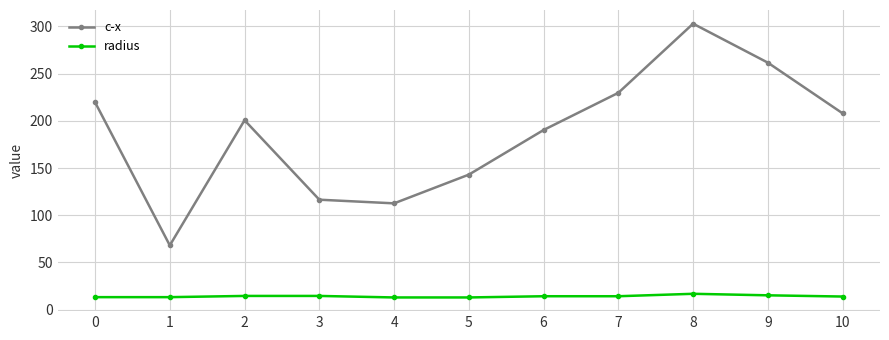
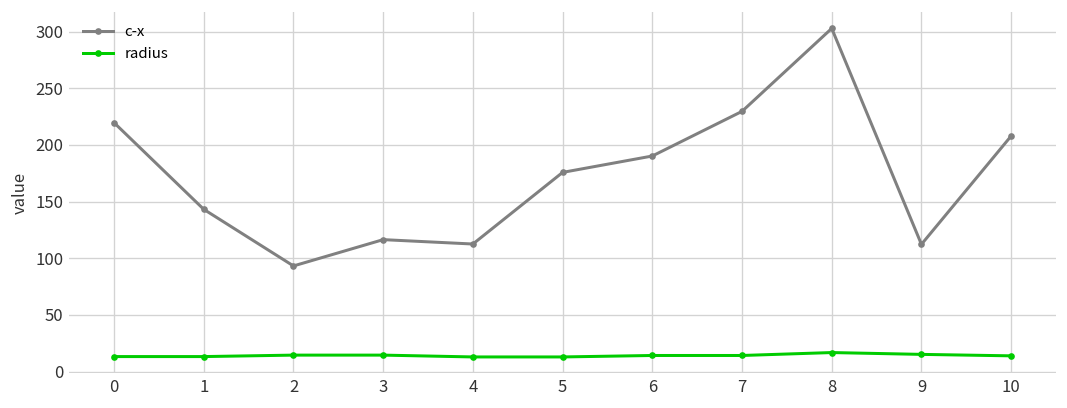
c-x, 1: 70 -> 140
c-x, 2: 200 -> 90
c-x, 5: 140 -> 180
c-x, 9: 260 -> 110
